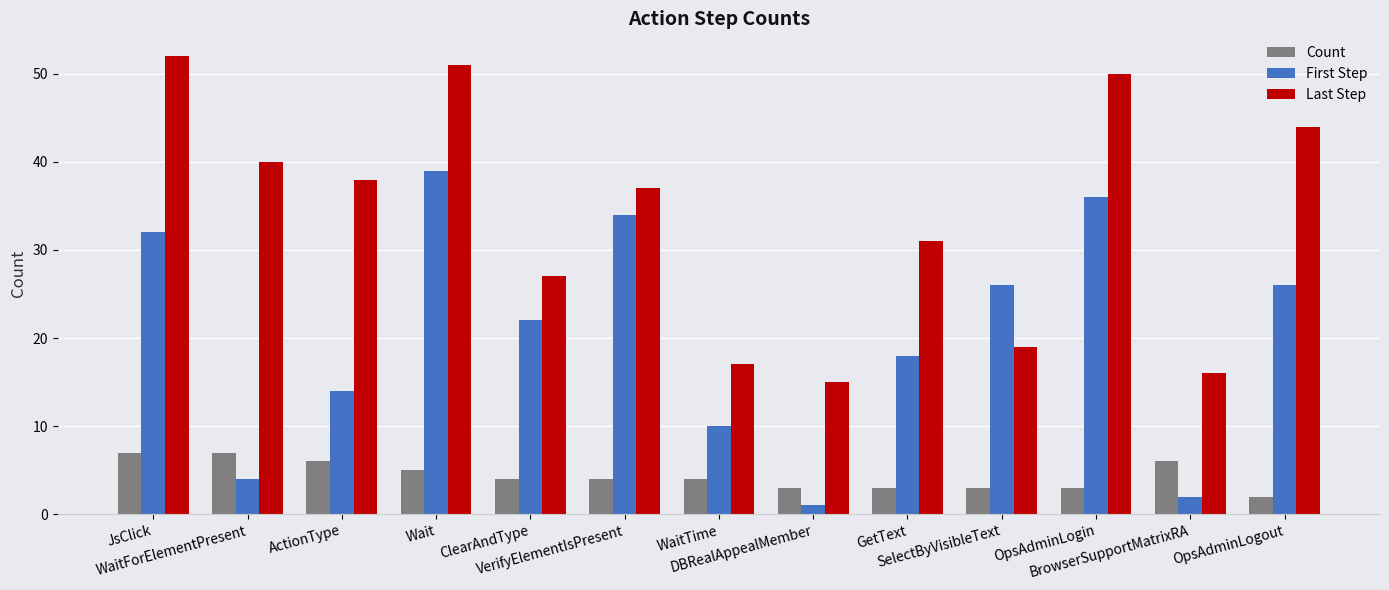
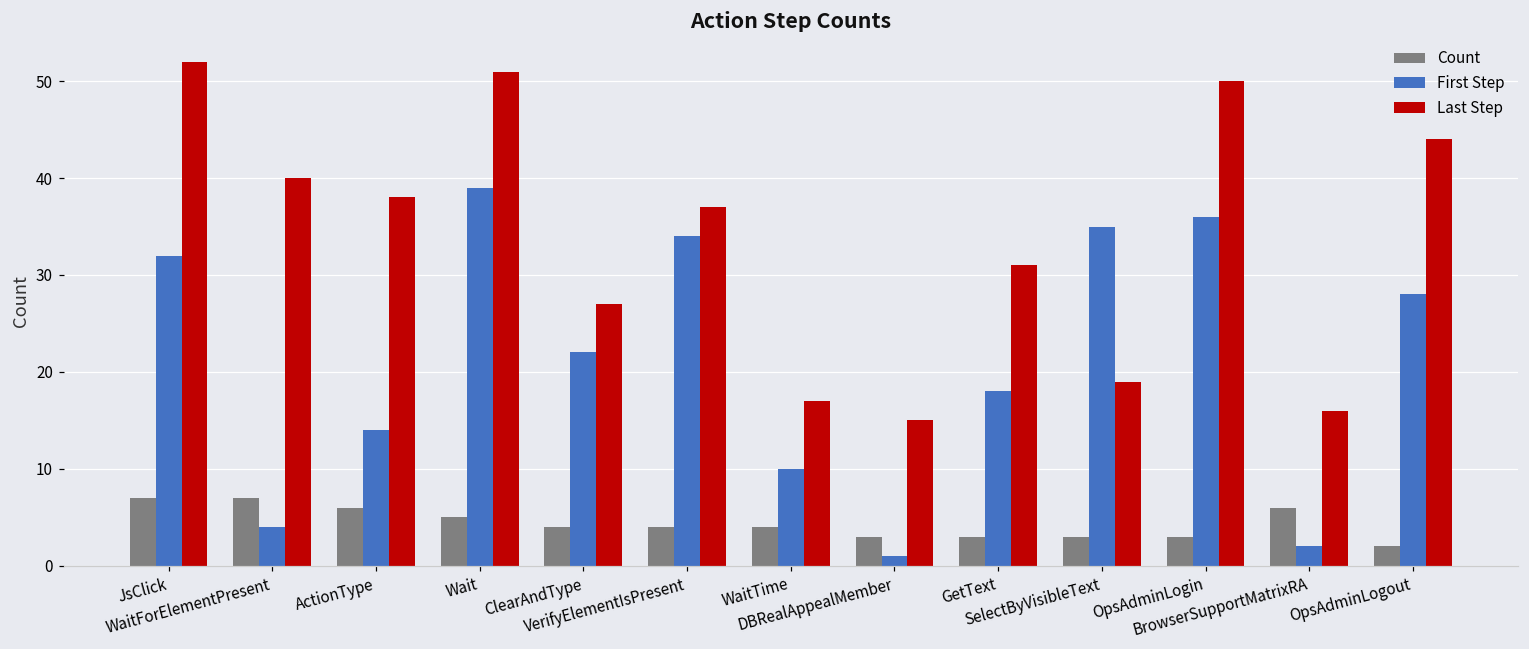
First Step, SelectByVisibleText: 26 -> 35
First Step, OpsAdminLogout: 26 -> 28
